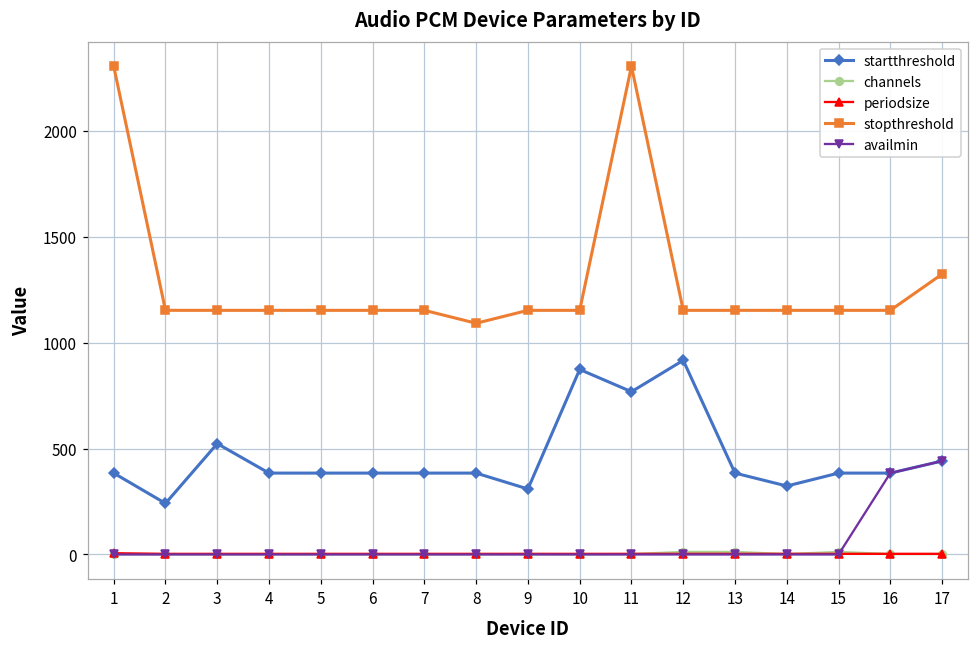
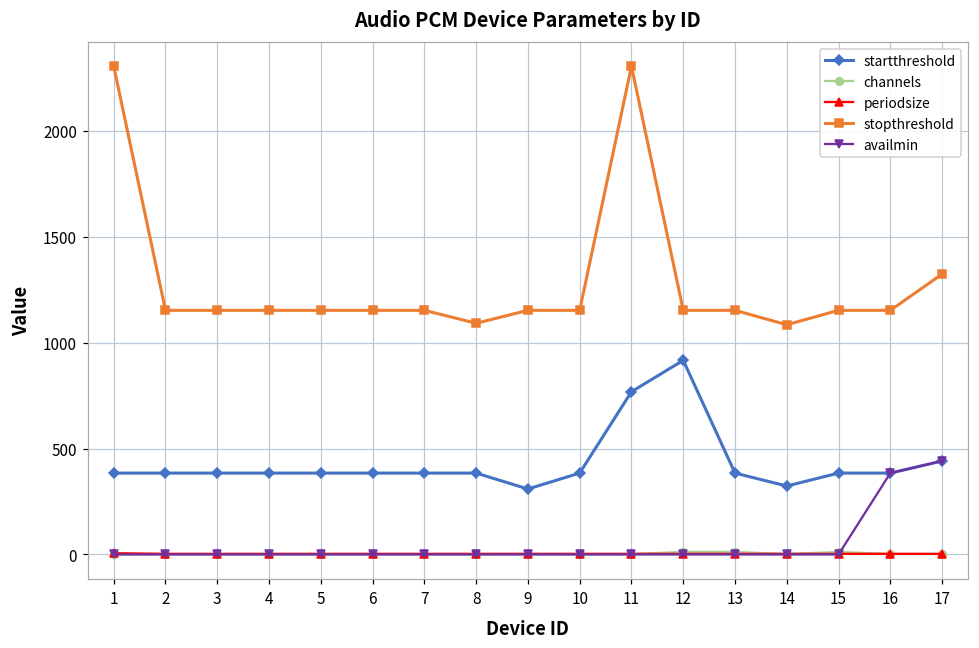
startthreshold, 2: 240 -> 380
startthreshold, 3: 520 -> 380
startthreshold, 10: 870 -> 380
stopthreshold, 14: 1150 -> 1080
